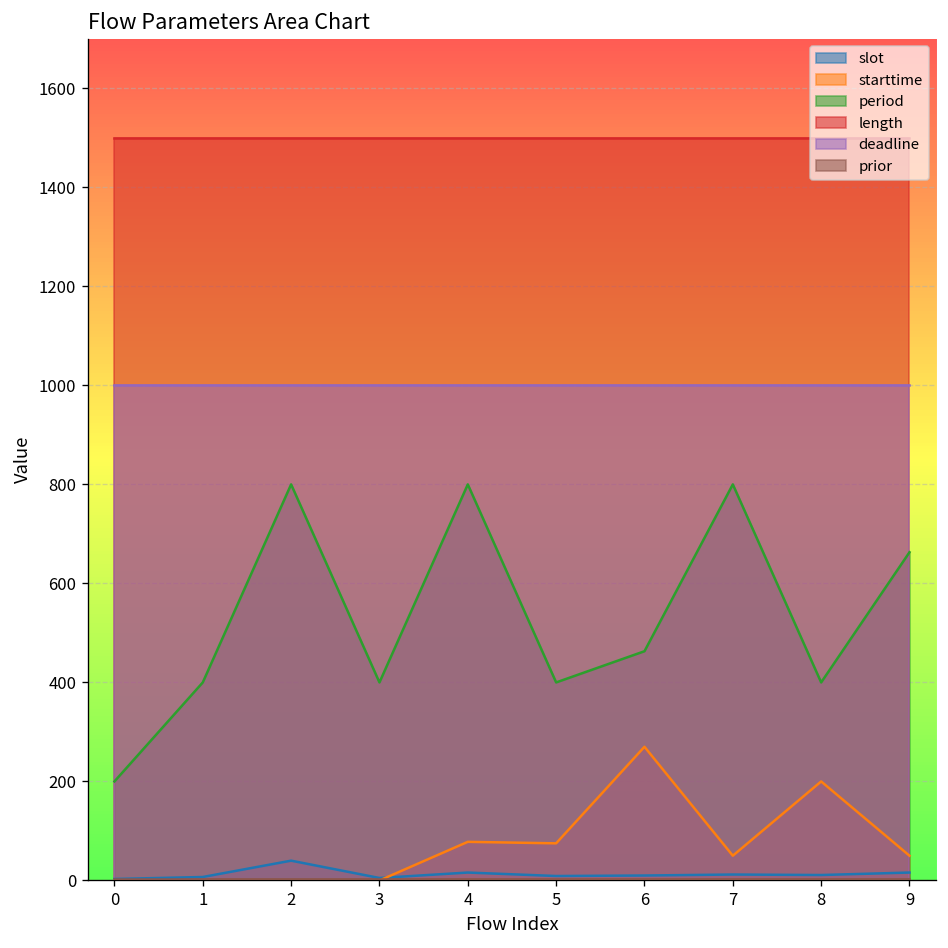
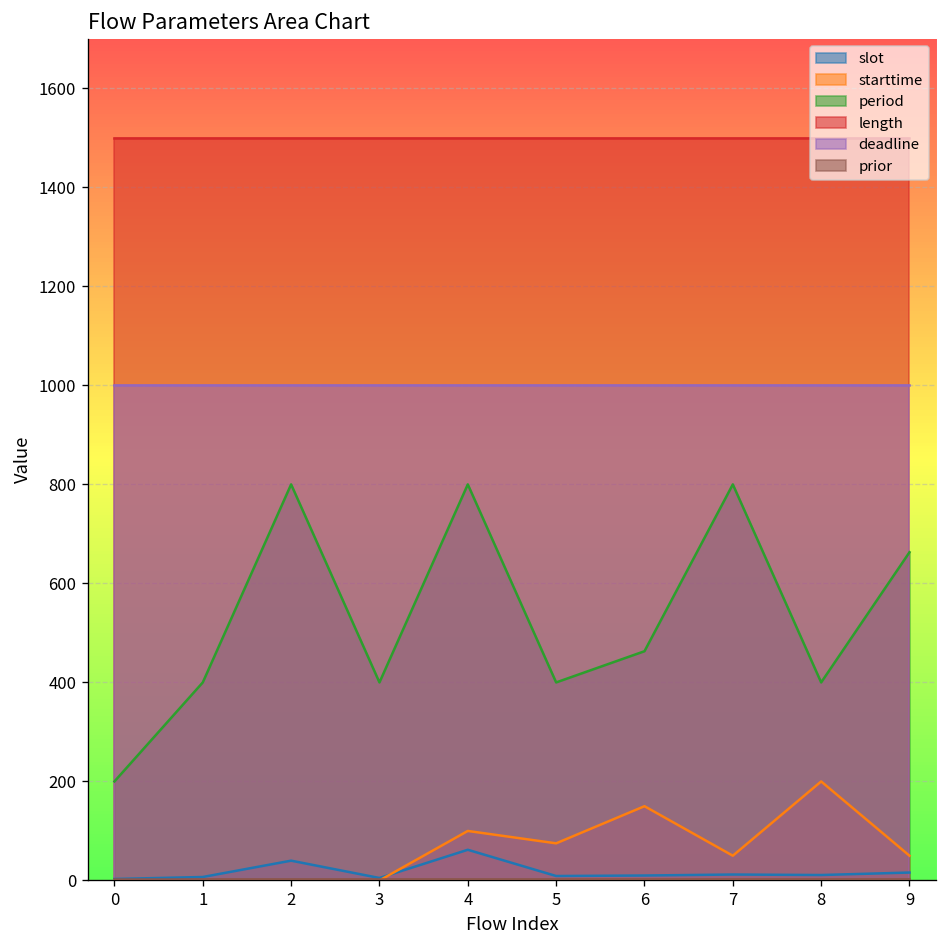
slot, 4: 20 -> 60
starttime, 4: 80 -> 100
starttime, 6: 270 -> 150
